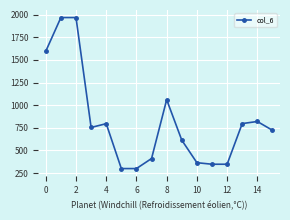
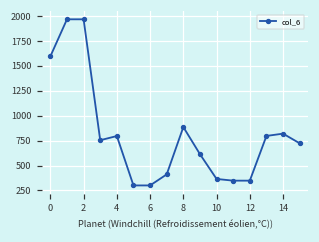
8: 1100 -> 900
